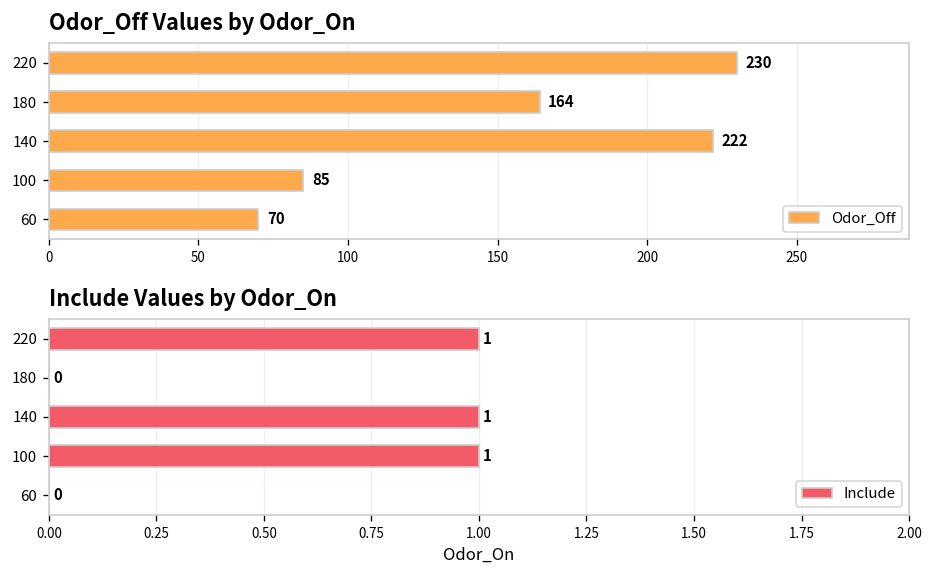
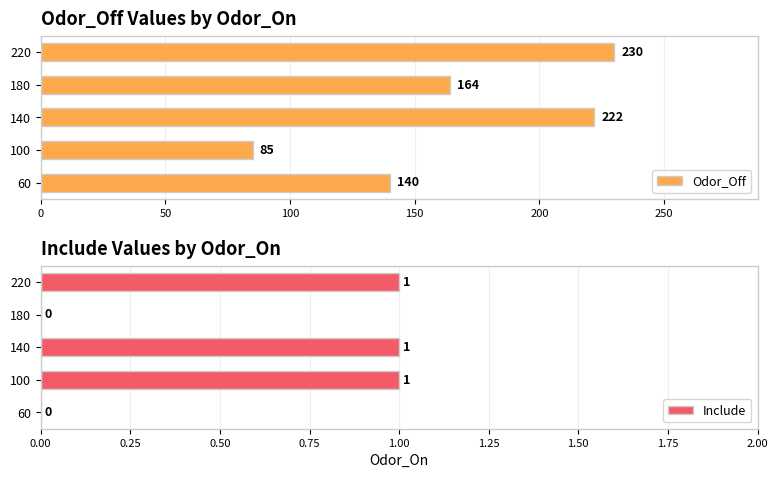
Odor_Off Values by Odor_On, 60: 70 -> 140
